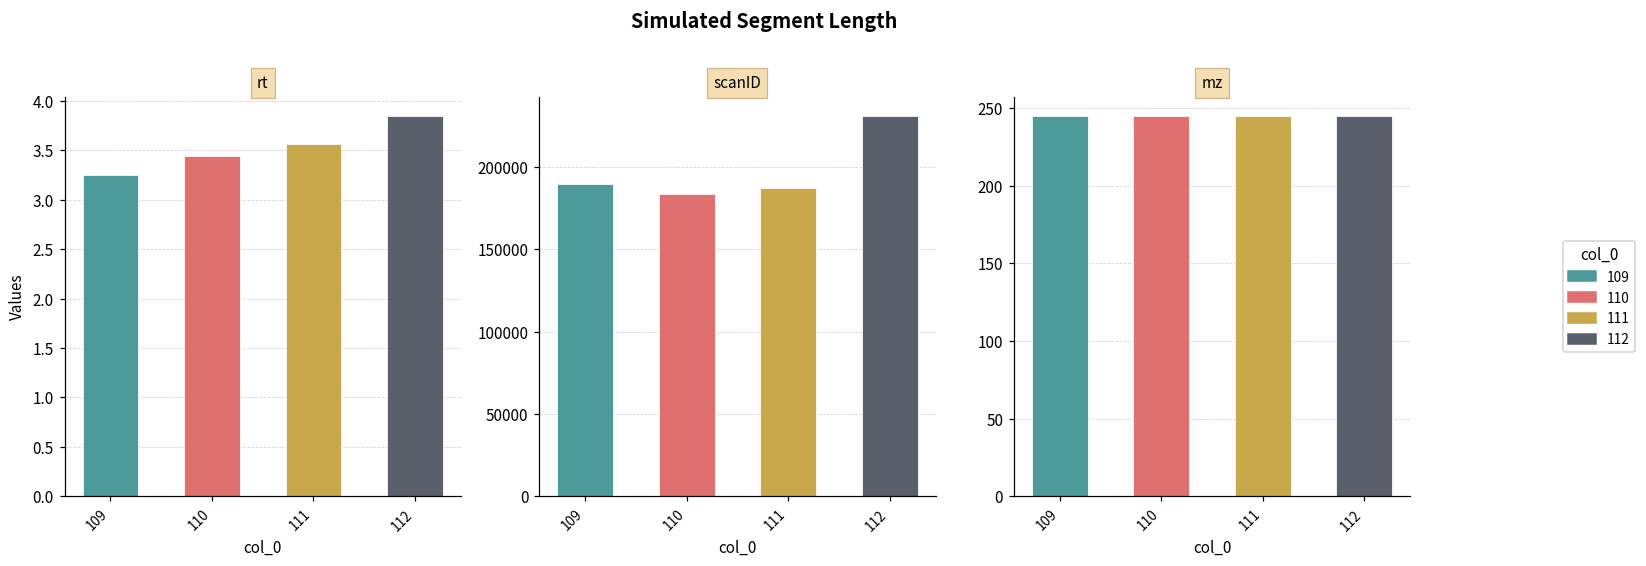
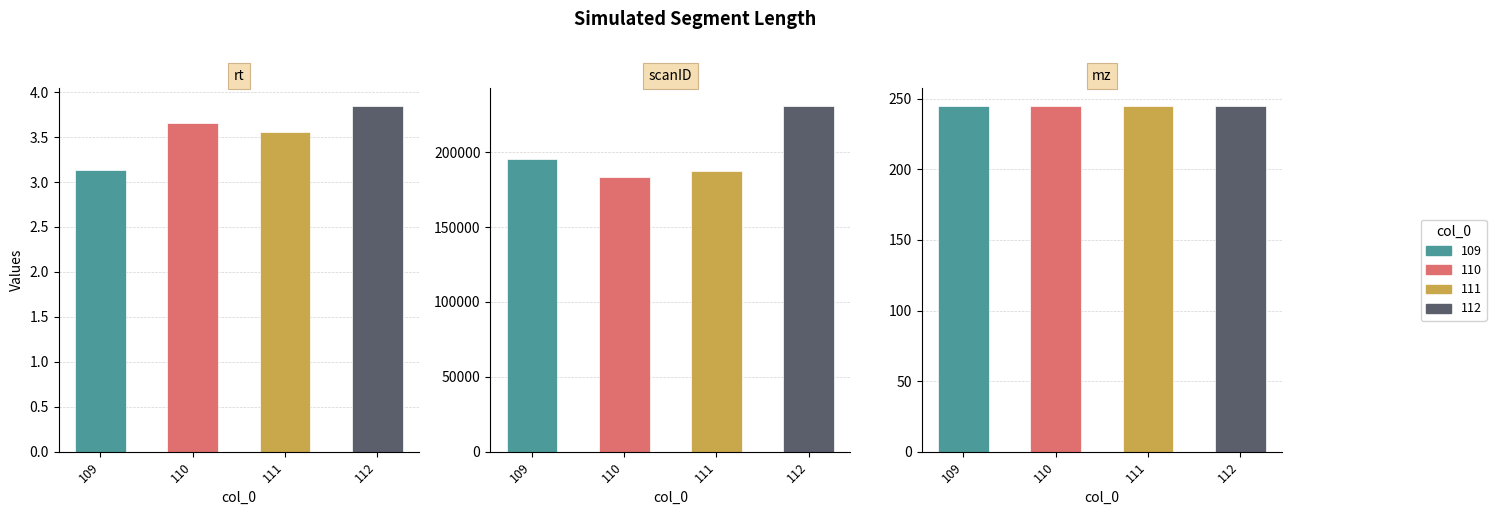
rt, 109: 3.3 -> 3.1
rt, 110: 3.4 -> 3.7
scanID, 109: 190000 -> 195000
